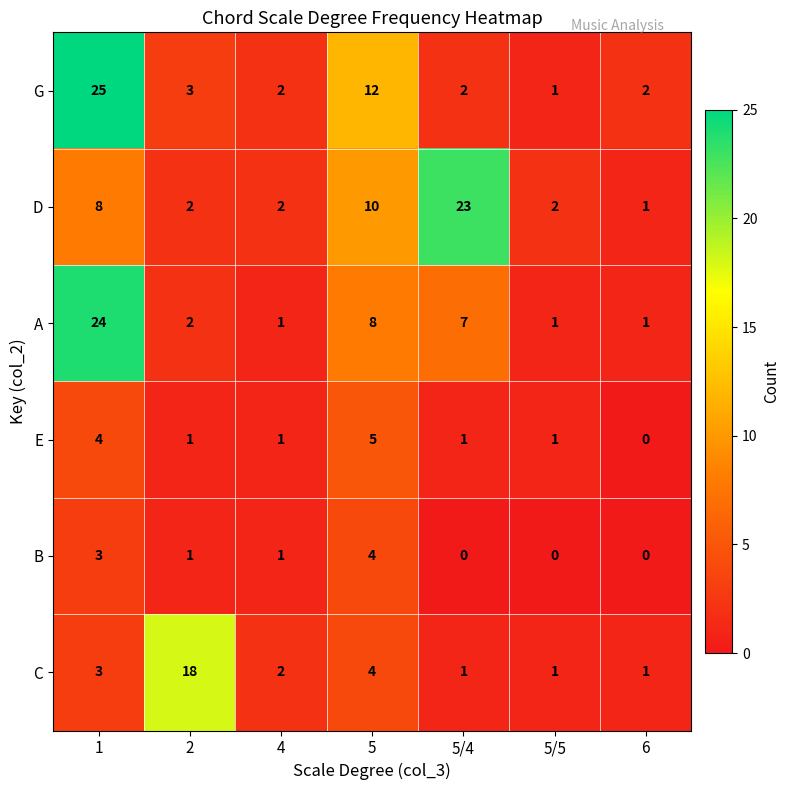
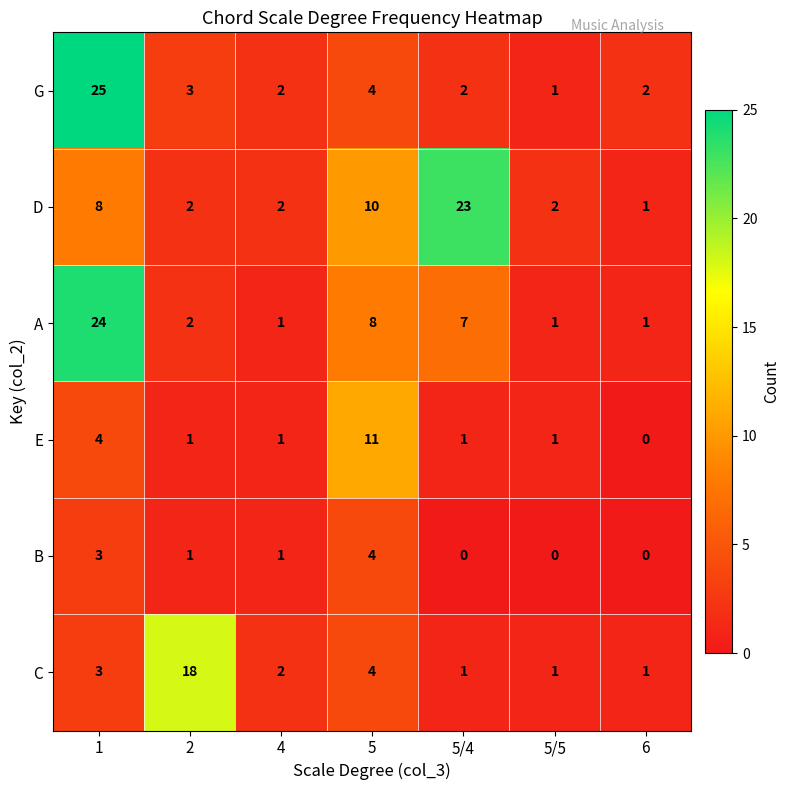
G, 5: 12 -> 4
E, 5: 5 -> 11
